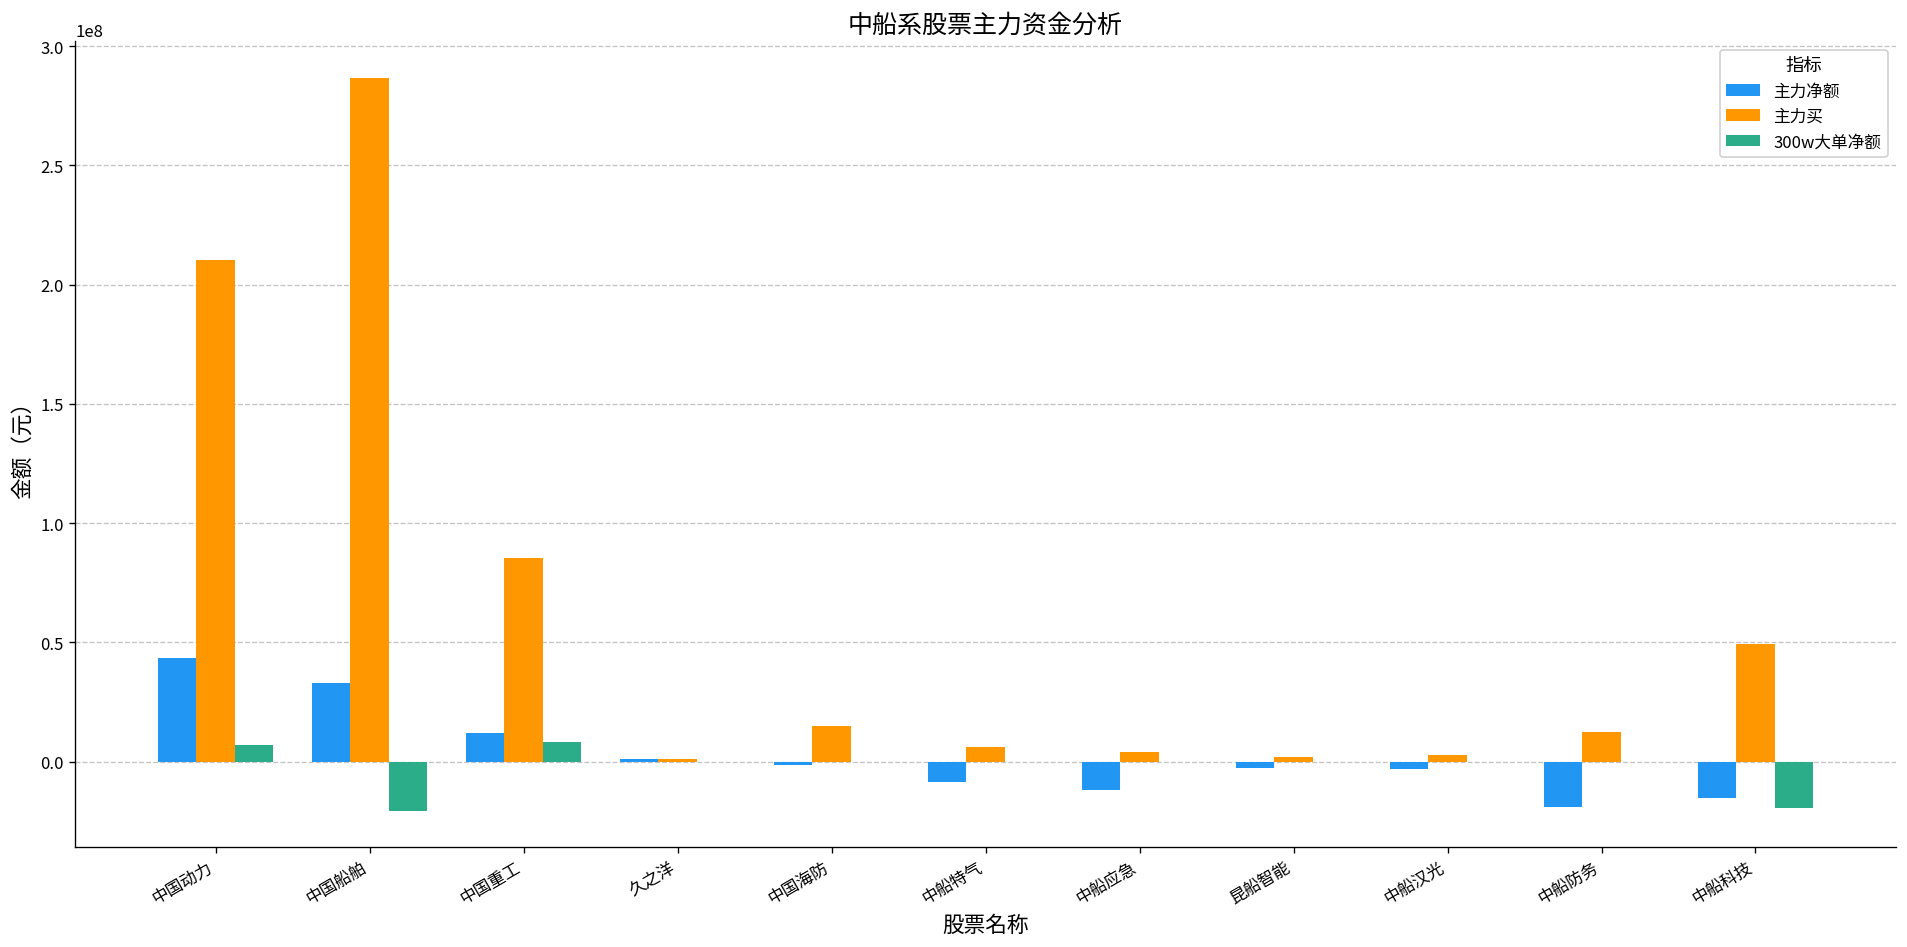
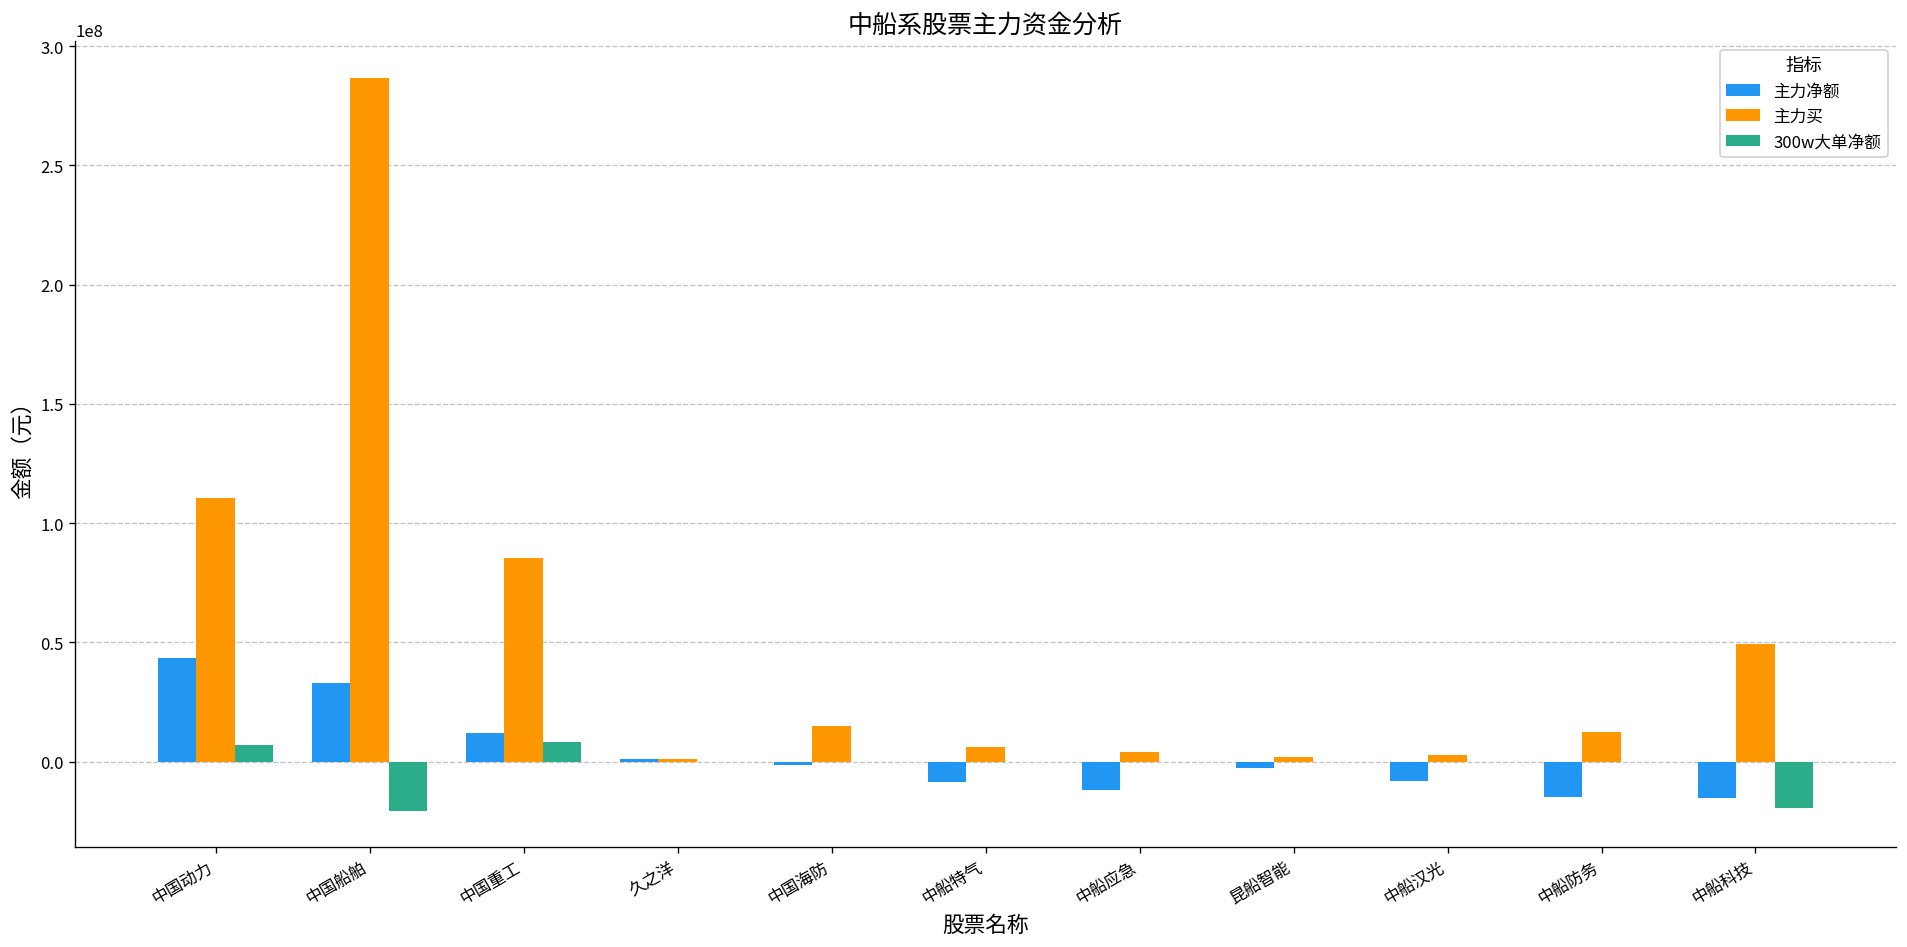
主力买, 中国动力: 210000000 -> 111000000
主力净额, 中船汉光: -3000000 -> -8000000
主力净额, 中船防务: -19000000 -> -15000000
